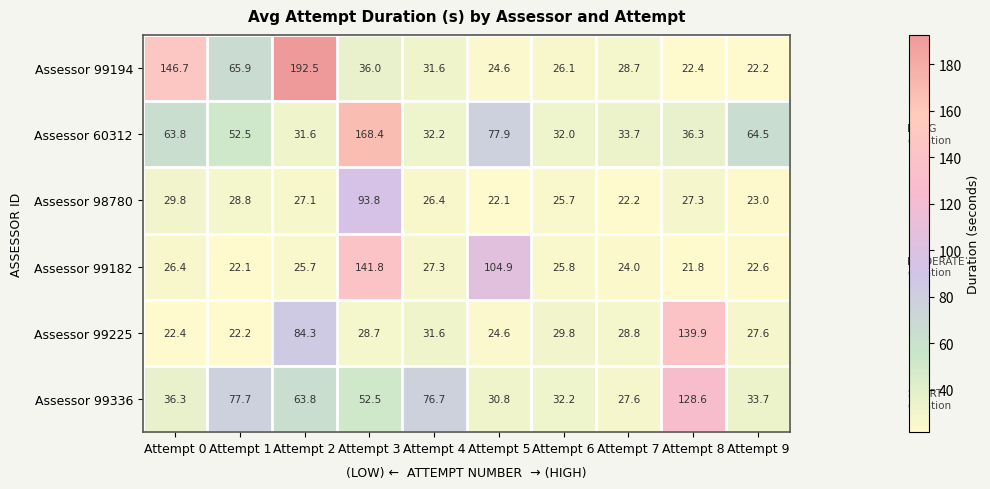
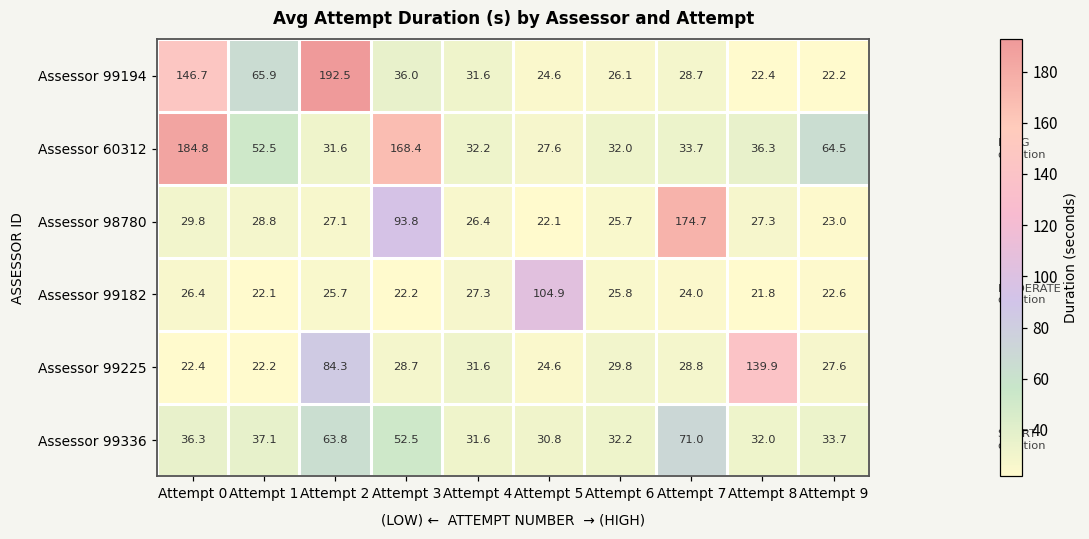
Assessor 60312, Attempt 0: 63.8 -> 184.8
Assessor 60312, Attempt 5: 77.9 -> 27.6
Assessor 98780, Attempt 7: 22.2 -> 174.7
Assessor 99182, Attempt 3: 141.8 -> 22.2
Assessor 99336, Attempt 1: 77.7 -> 37.1
Assessor 99336, Attempt 4: 76.7 -> 31.6
Assessor 99336, Attempt 7: 27.6 -> 71.0
Assessor 99336, Attempt 8: 128.6 -> 32.0
